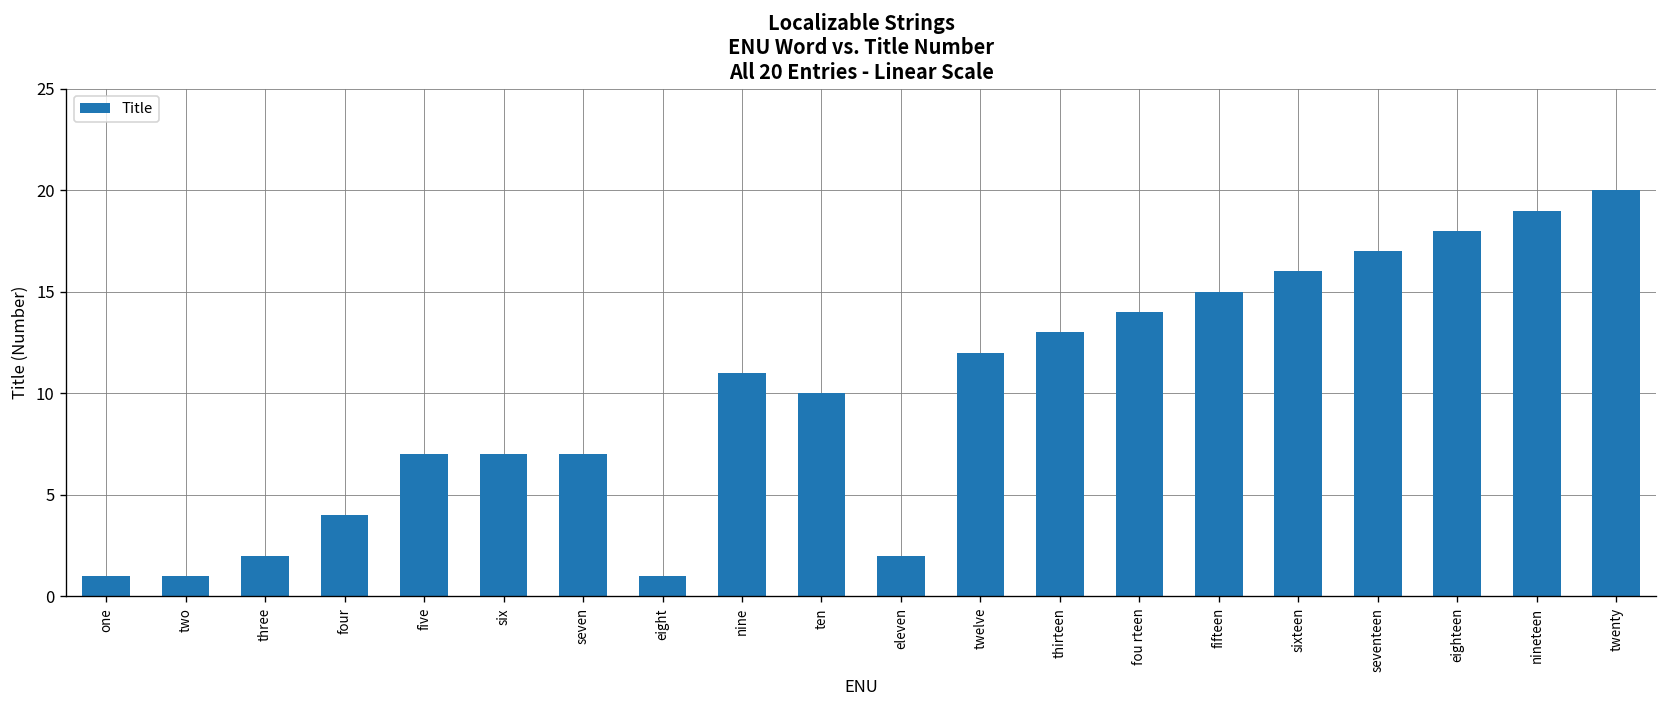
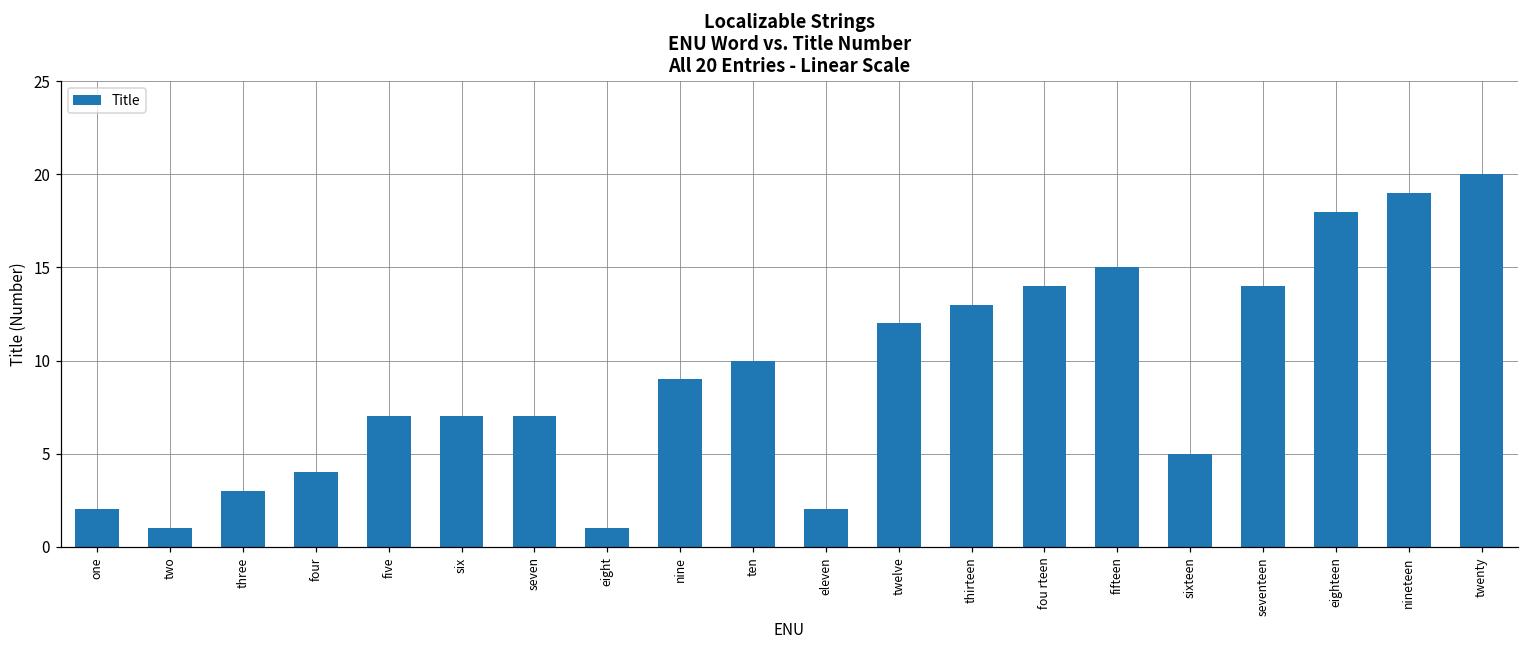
one: 1 -> 2
three: 2 -> 3
nine: 11 -> 9
sixteen: 16 -> 5
seventeen: 17 -> 14
